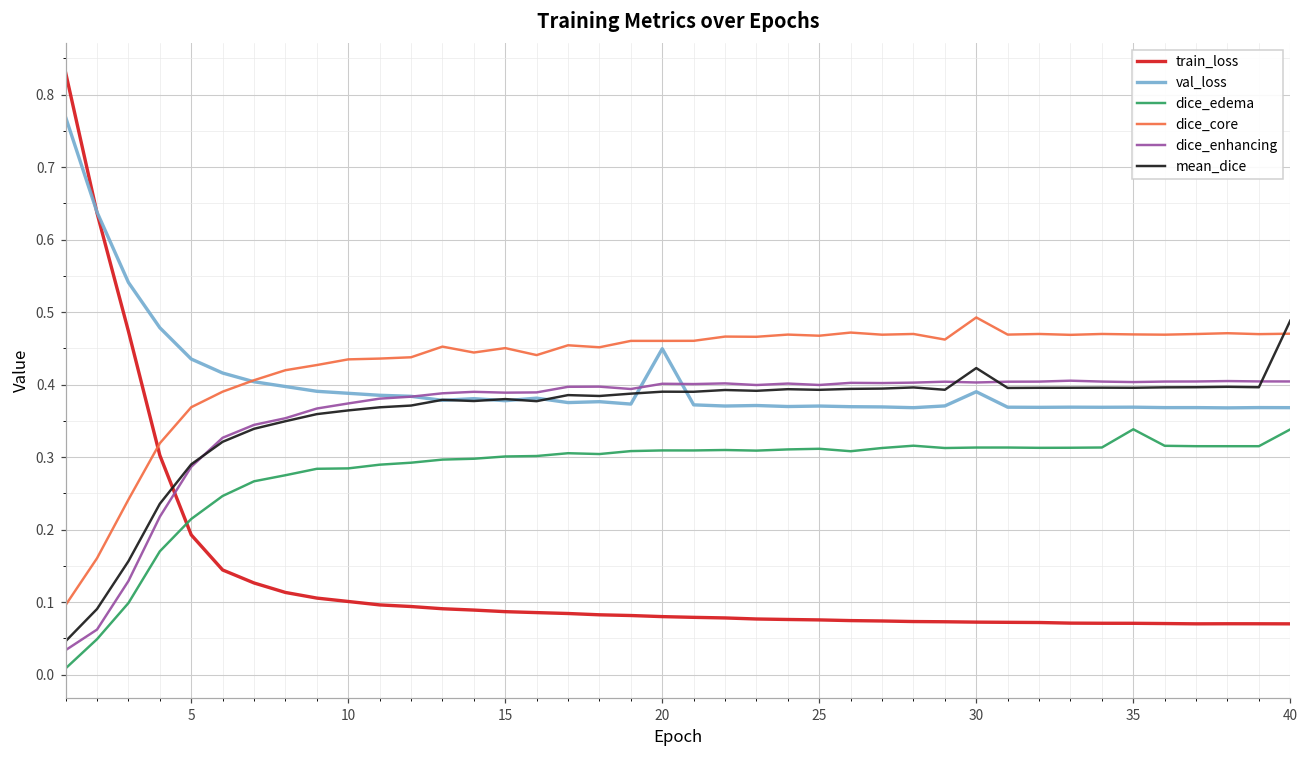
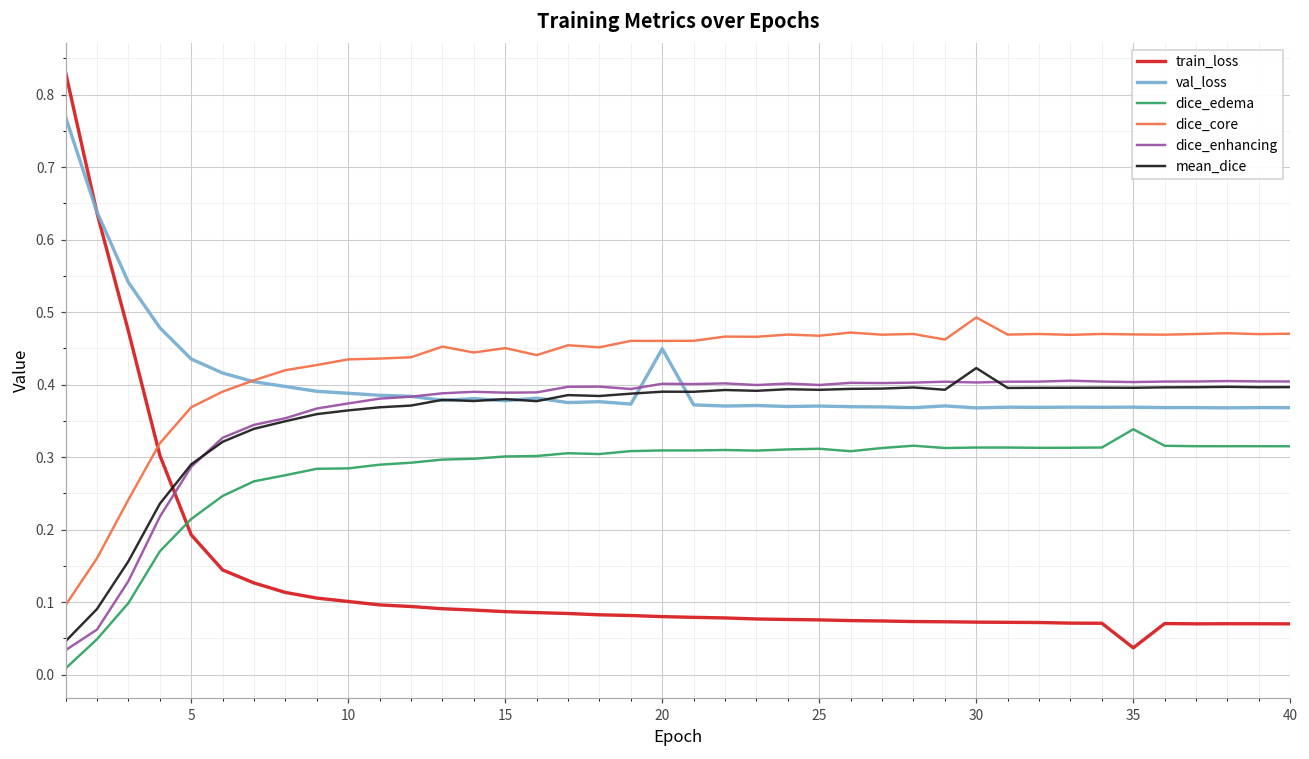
val_loss, 30: 0.39 -> 0.37
train_loss, 35: 0.07 -> 0.04
dice_edema, 40: 0.34 -> 0.31
mean_dice, 40: 0.49 -> 0.40
